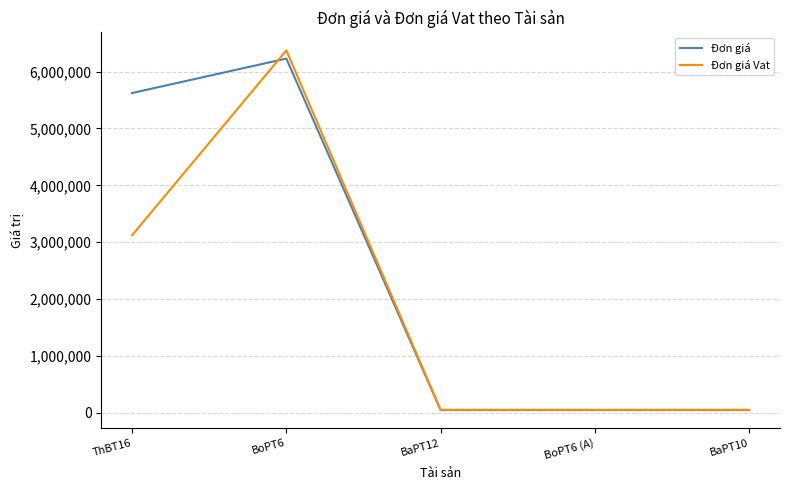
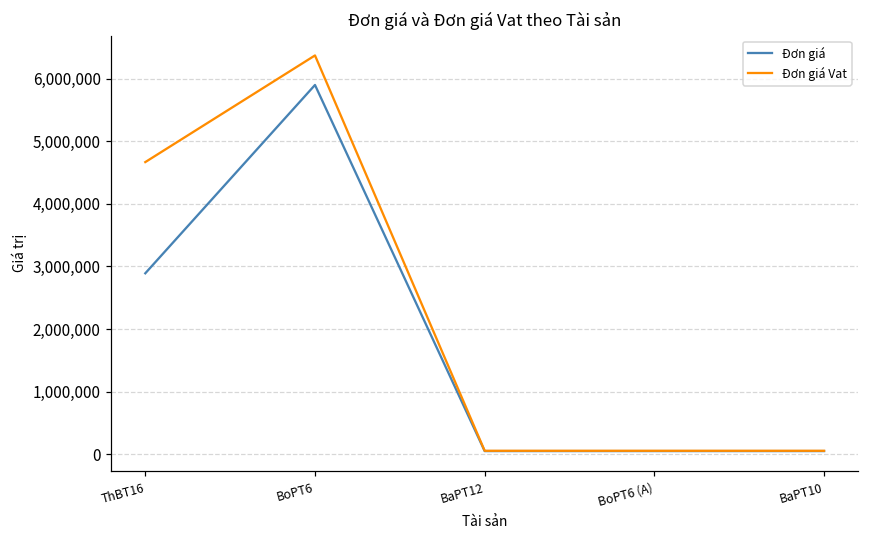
Đơn giá, ThBT16: 5,600,000 -> 2,900,000
Đơn giá Vat, ThBT16: 3,100,000 -> 4,700,000
Đơn giá, BoPT6: 6,200,000 -> 5,900,000
